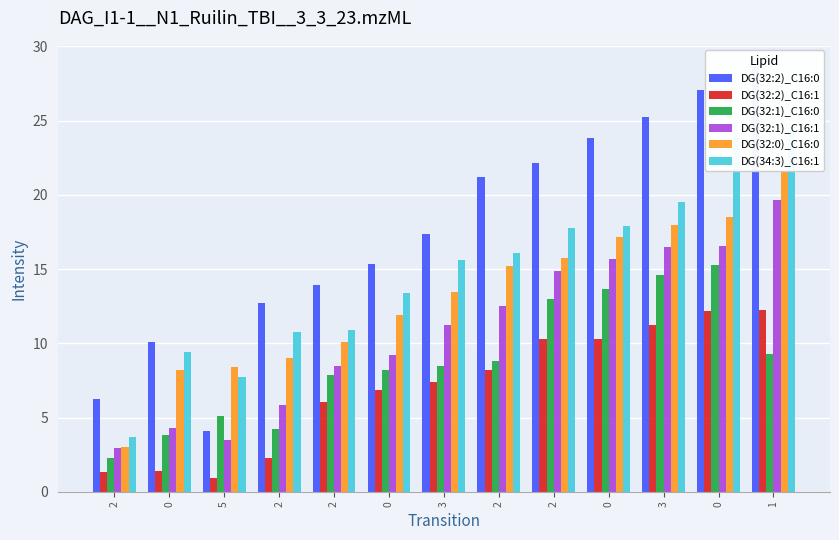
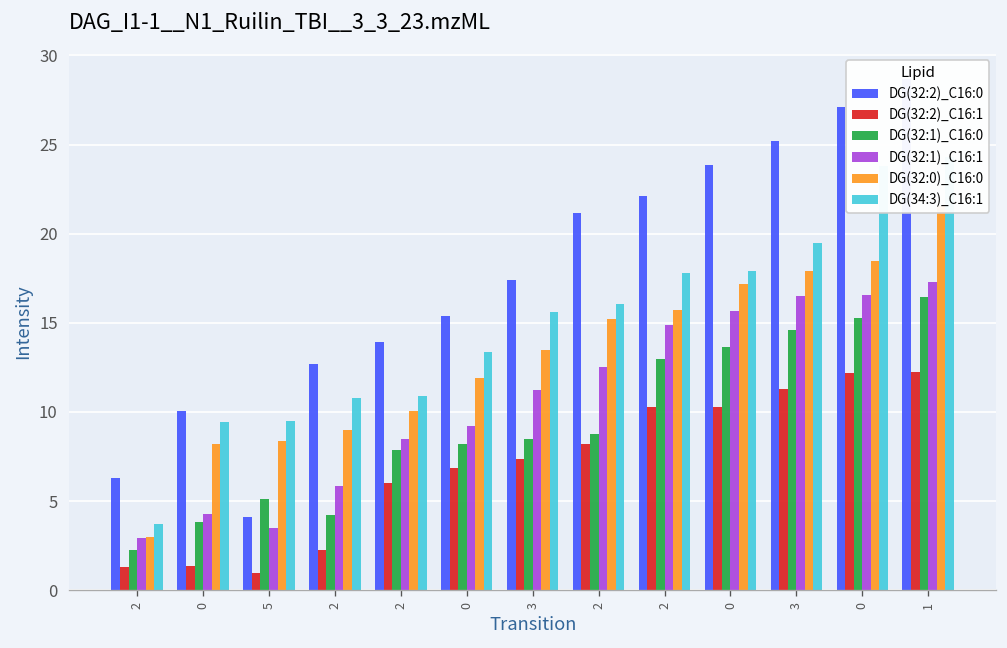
DG(34:3)_C16:1, 5: 7.7 -> 9.5
DG(32:1)_C16:0, 1: 9.3 -> 16.5
DG(32:1)_C16:1, 1: 19.7 -> 17.3
